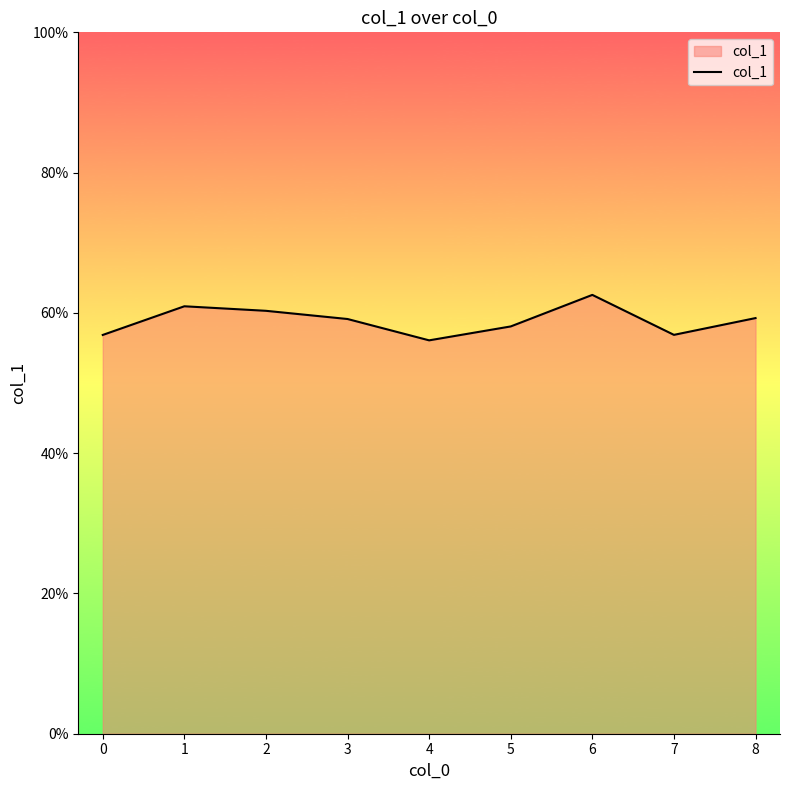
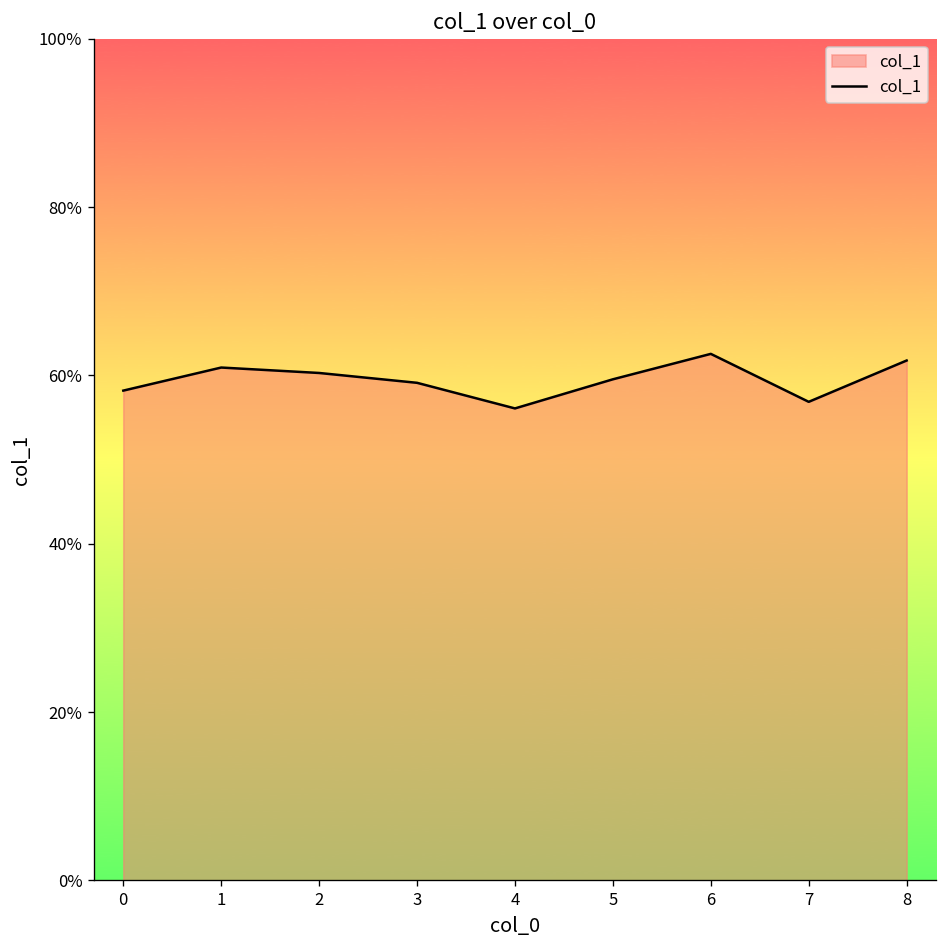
0: 57% -> 58%
5: 58% -> 60%
8: 59% -> 62%
